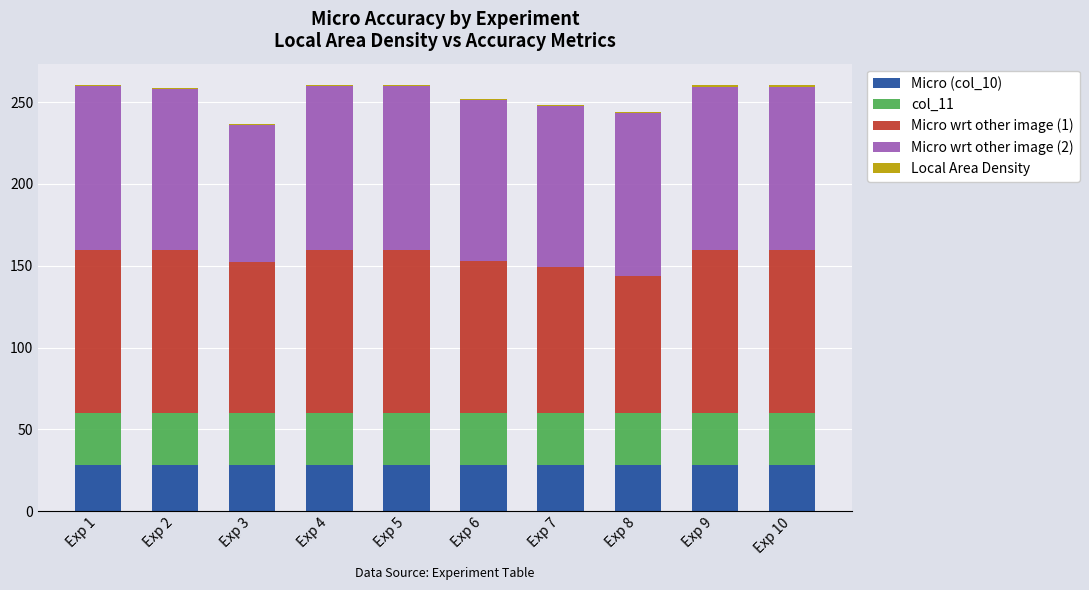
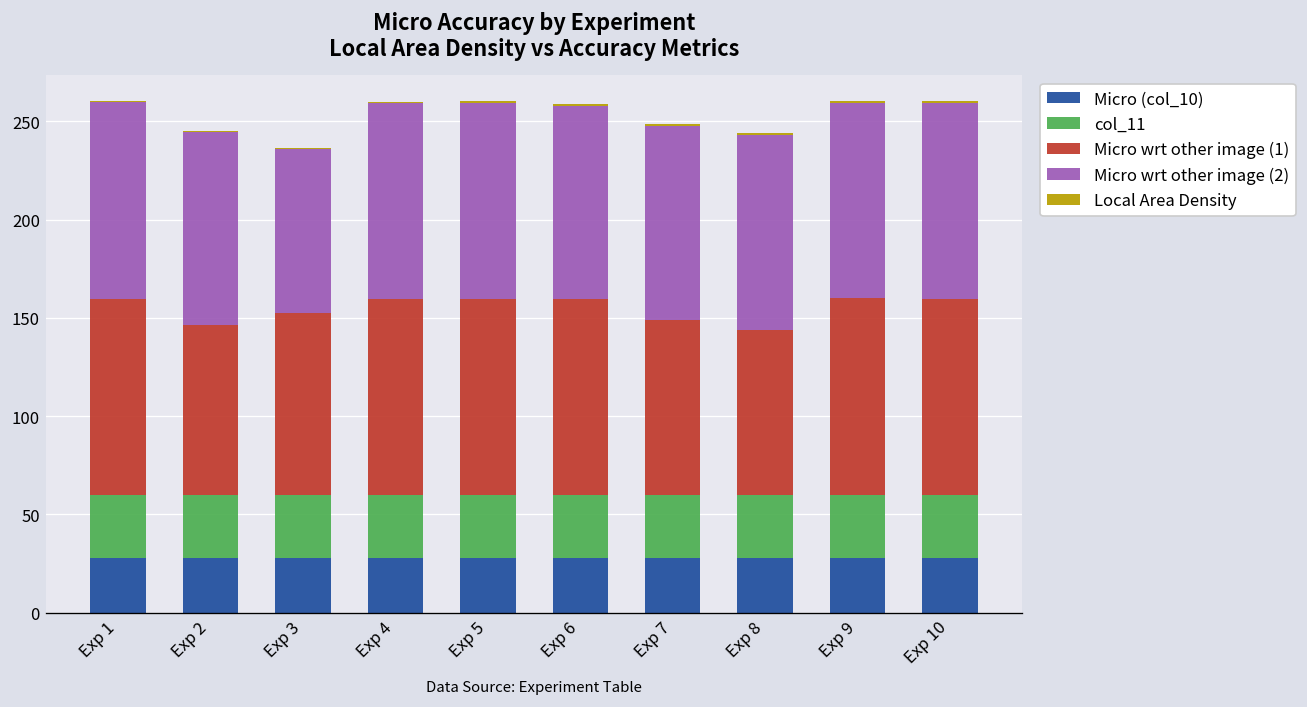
Micro wrt other image (1), Exp 2: 99 -> 86
Micro wrt other image (1), Exp 6: 93 -> 99
